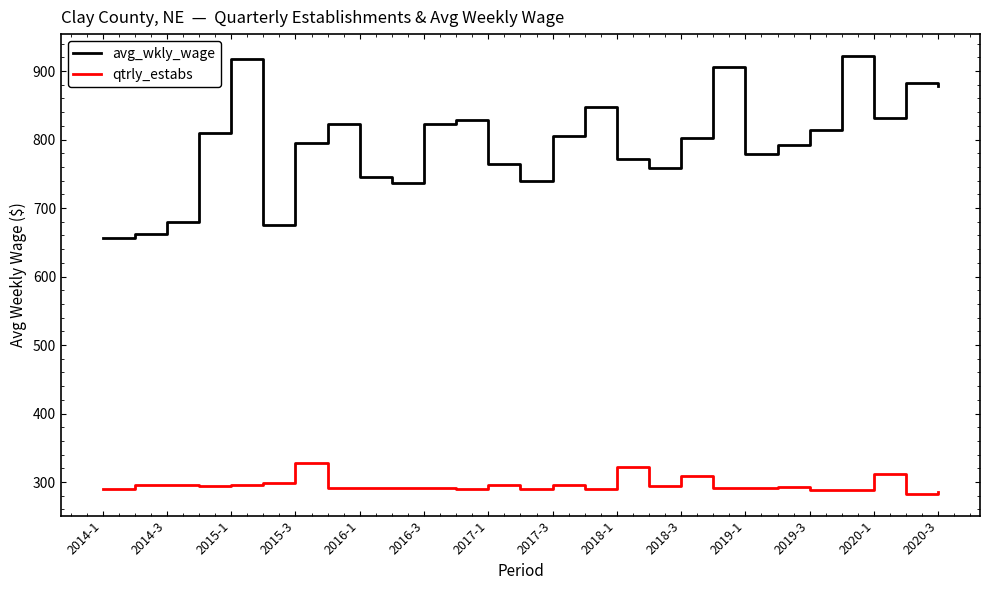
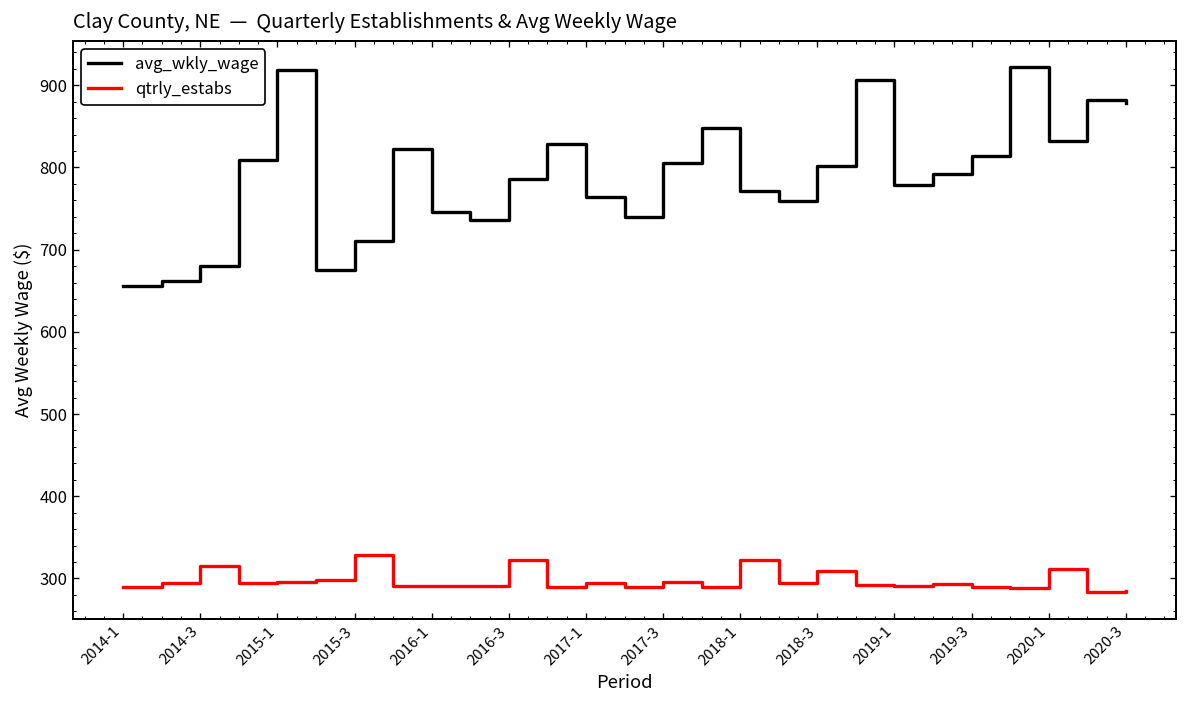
qtrly_estabs, 2014-3: 300 -> 320
avg_wkly_wage, 2015-3: 800 -> 710
avg_wkly_wage, 2016-3: 820 -> 790
qtrly_estabs, 2016-3: 290 -> 320
